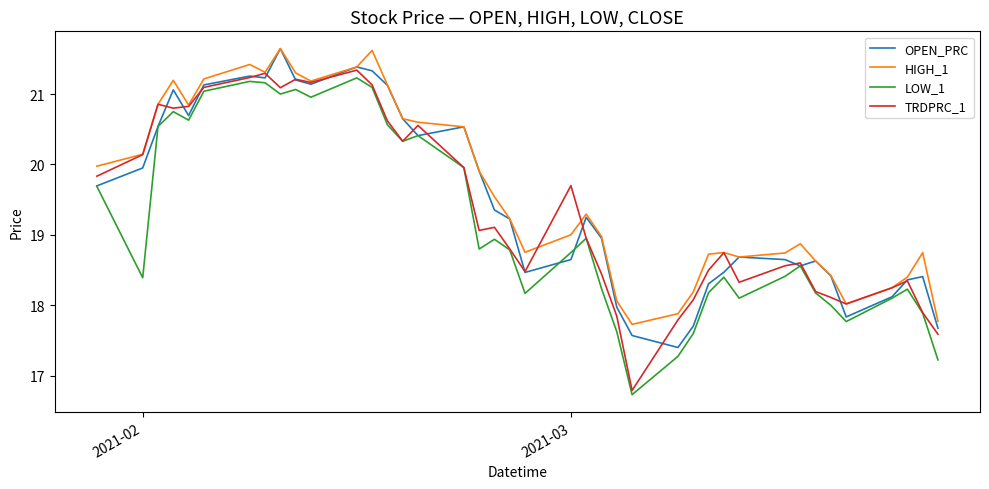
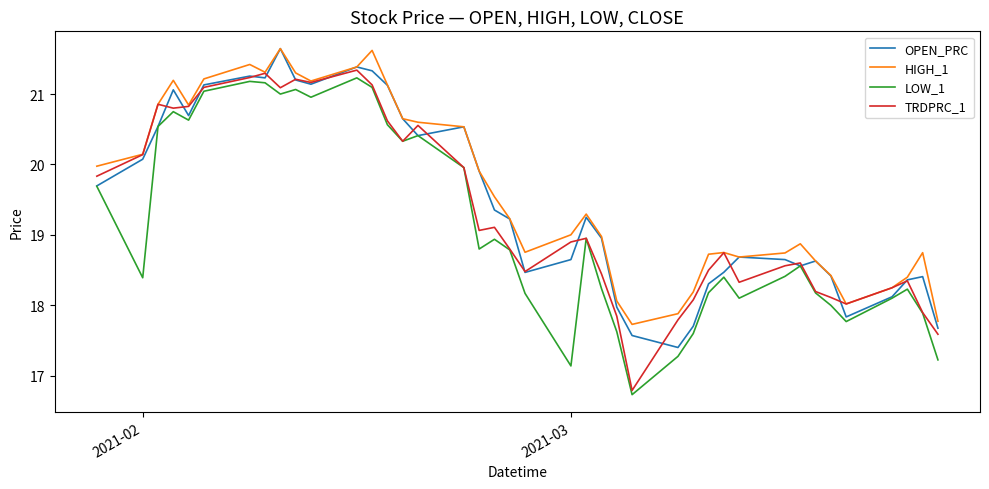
OPEN_PRC, 2021-02: 20.0 -> 20.1
LOW_1, 2021-03: 18.8 -> 17.1
TRDPRC_1, 2021-03: 19.7 -> 18.9
